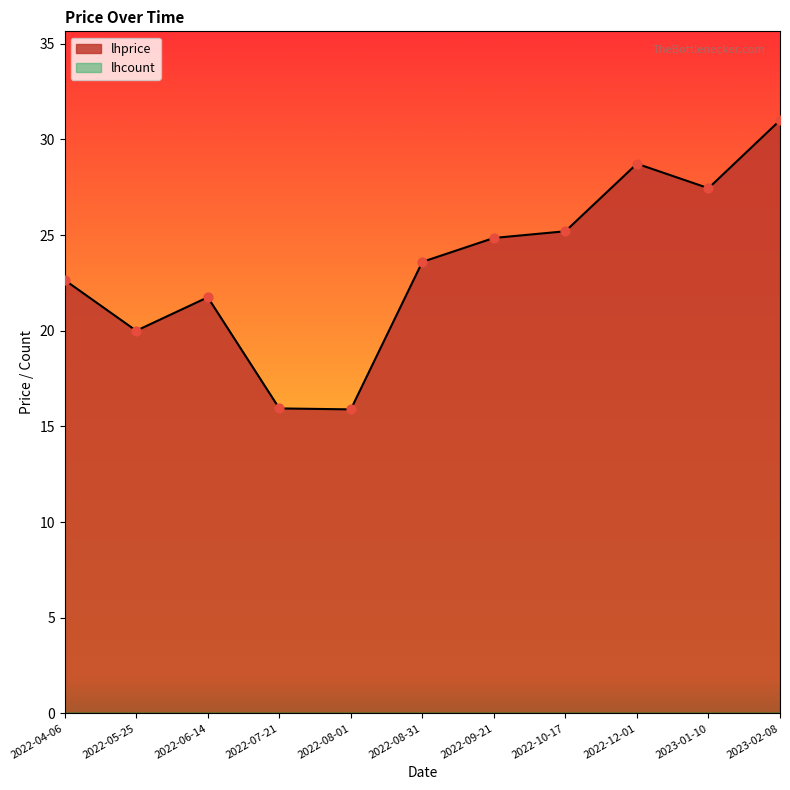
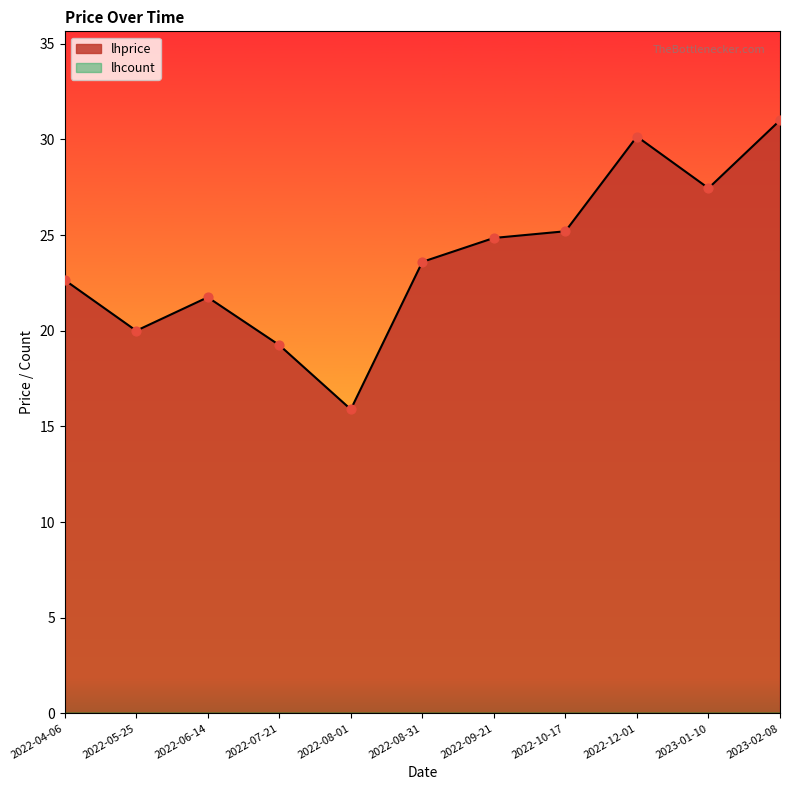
lhprice, 2022-07-21: 15.9 -> 19.3
lhprice, 2022-12-01: 28.7 -> 30.2
